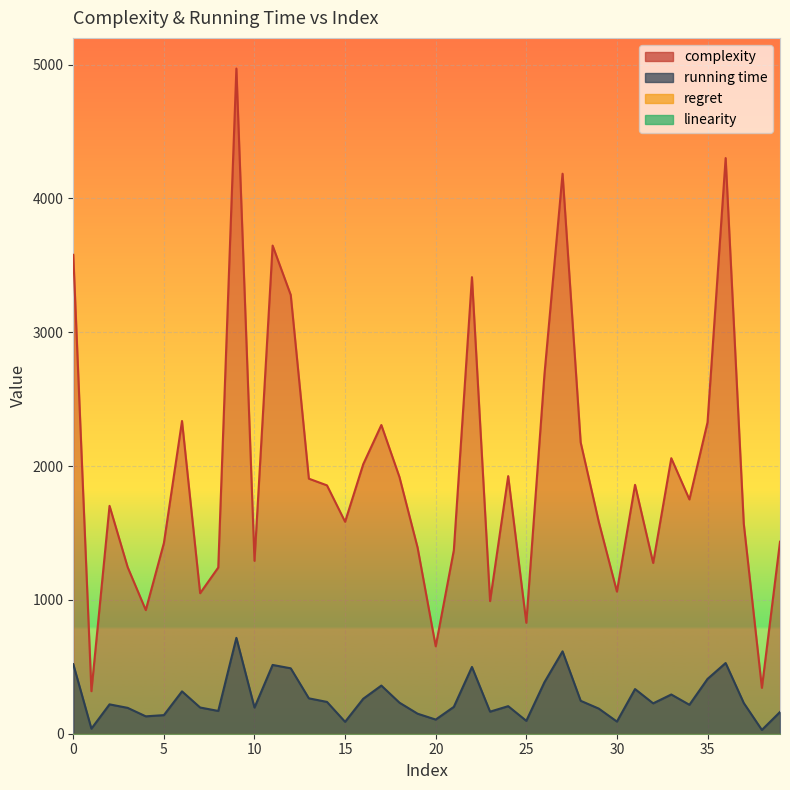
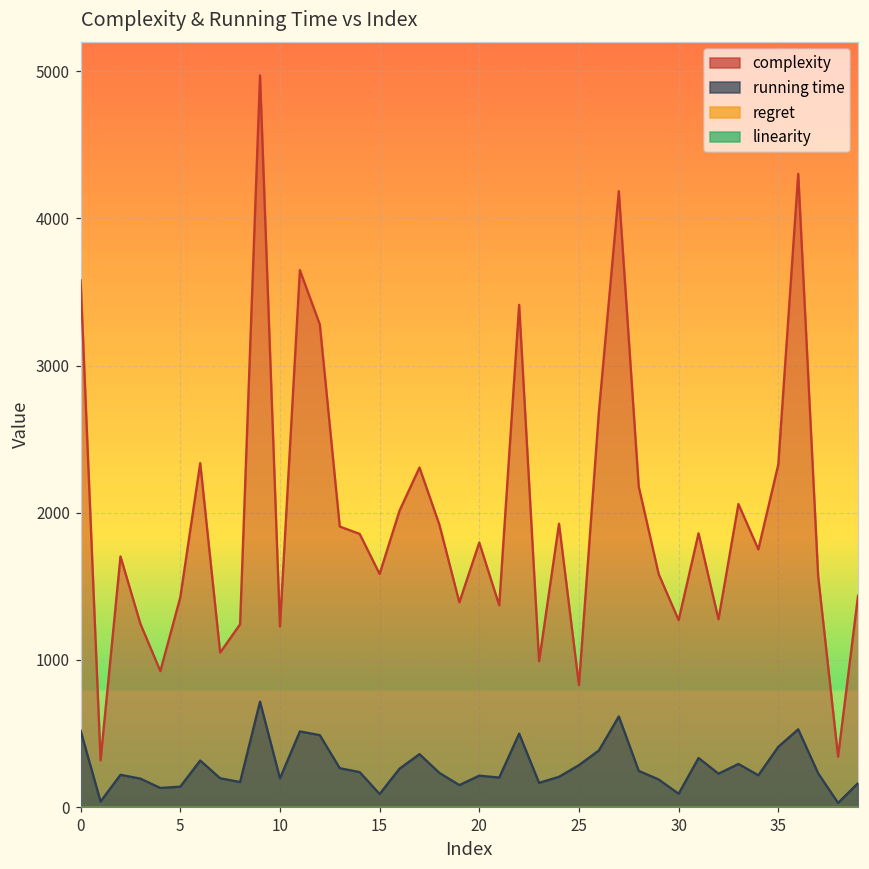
complexity, 10: 1290 -> 1230
complexity, 20: 650 -> 1800
running time, 20: 110 -> 210
running time, 25: 100 -> 290
complexity, 30: 1060 -> 1270
